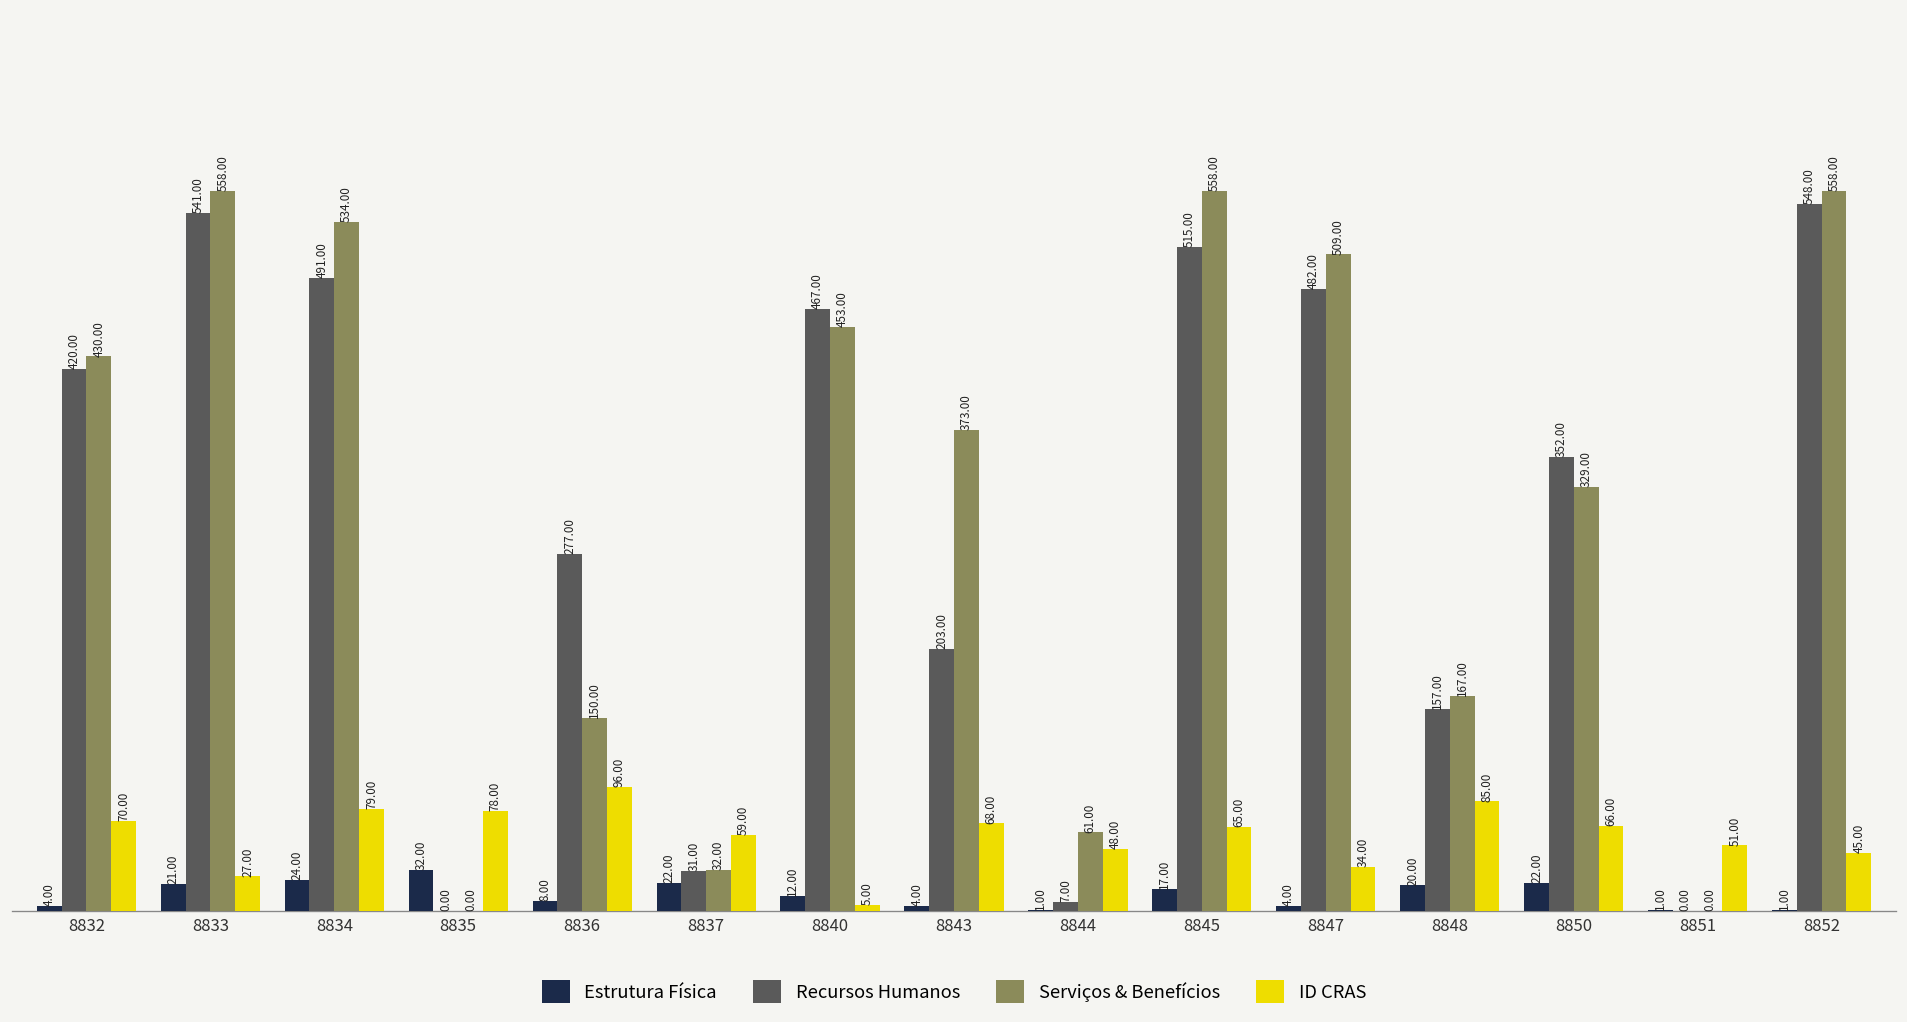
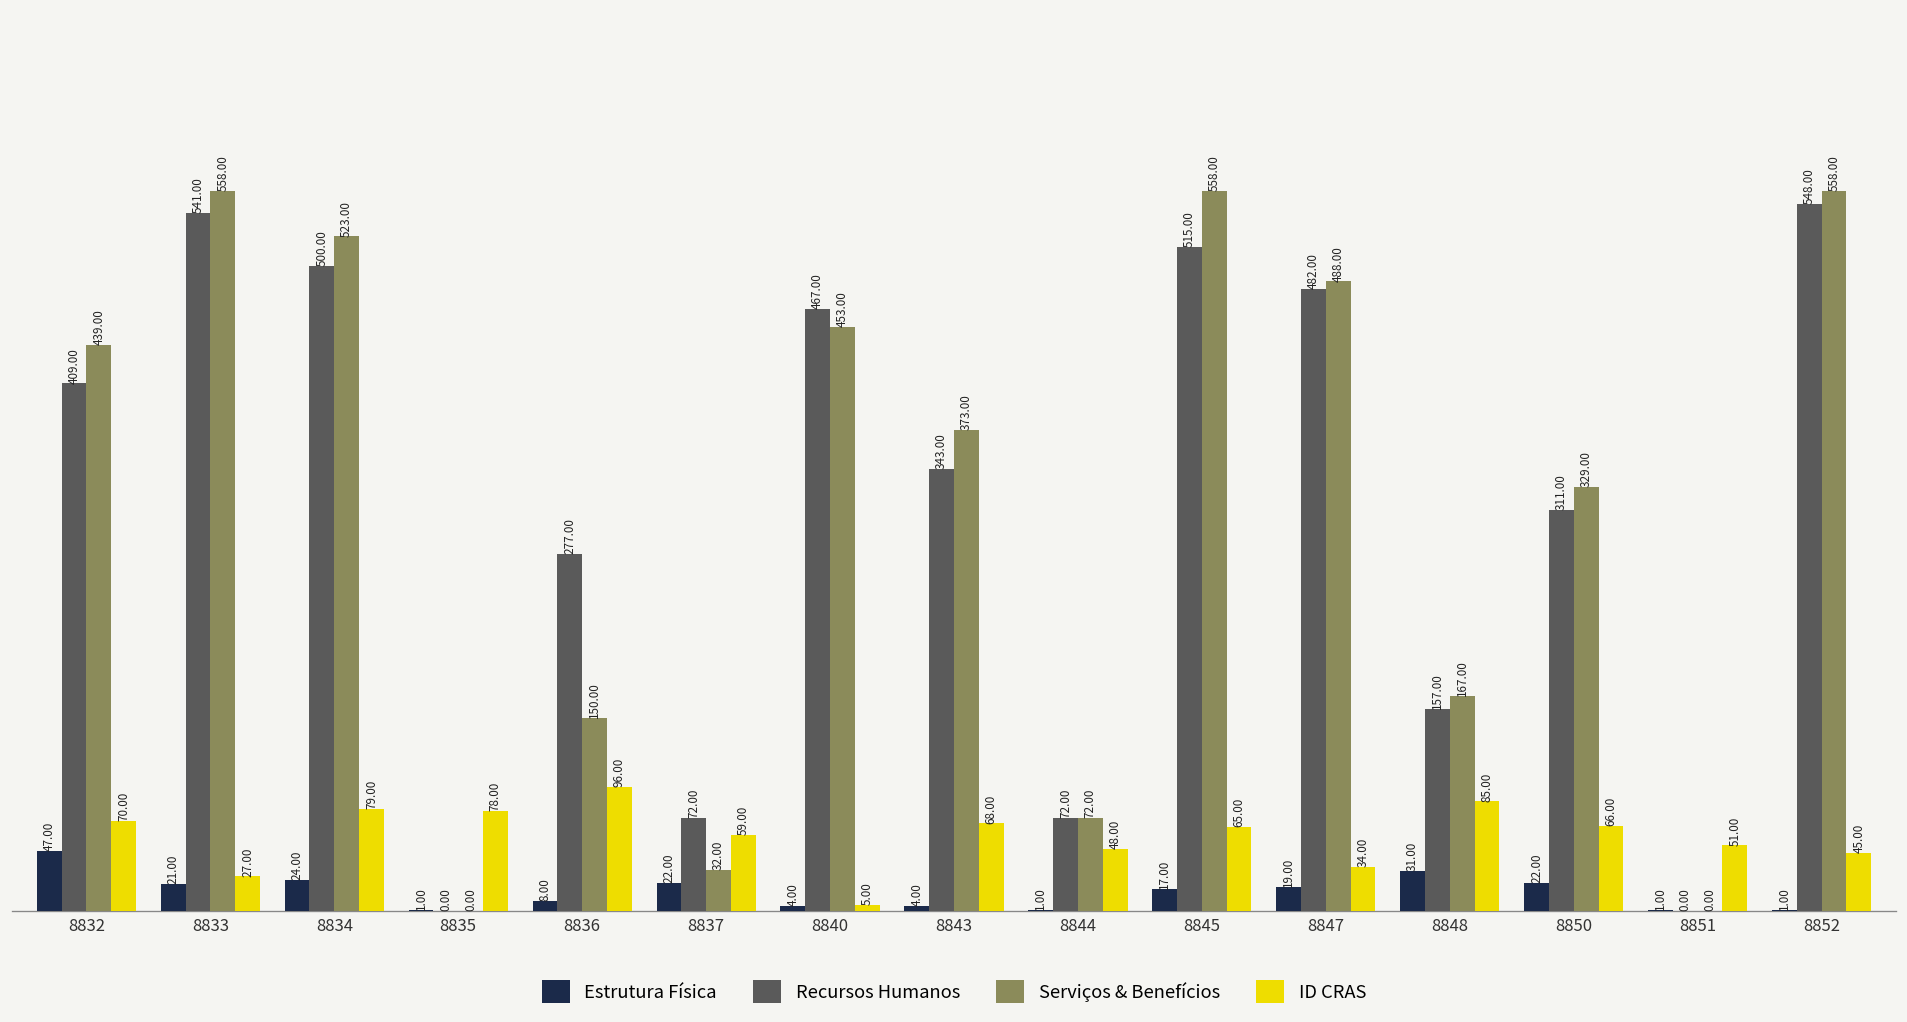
Estrutura Física, 8832: 4.00 -> 47.00
Recursos Humanos, 8832: 420.00 -> 409.00
Serviços & Benefícios, 8832: 430.00 -> 439.00
Recursos Humanos, 8834: 491.00 -> 500.00
Serviços & Benefícios, 8834: 534.00 -> 523.00
Estrutura Física, 8835: 32.00 -> 1.00
Recursos Humanos, 8837: 31.00 -> 72.00
Estrutura Física, 8840: 12.00 -> 4.00
Recursos Humanos, 8843: 203.00 -> 343.00
Recursos Humanos, 8844: 7.00 -> 72.00
Serviços & Benefícios, 8844: 61.00 -> 72.00
Estrutura Física, 8847: 4.00 -> 19.00
Serviços & Benefícios, 8847: 509.00 -> 488.00
Estrutura Física, 8848: 20.00 -> 31.00
Recursos Humanos, 8850: 352.00 -> 311.00
